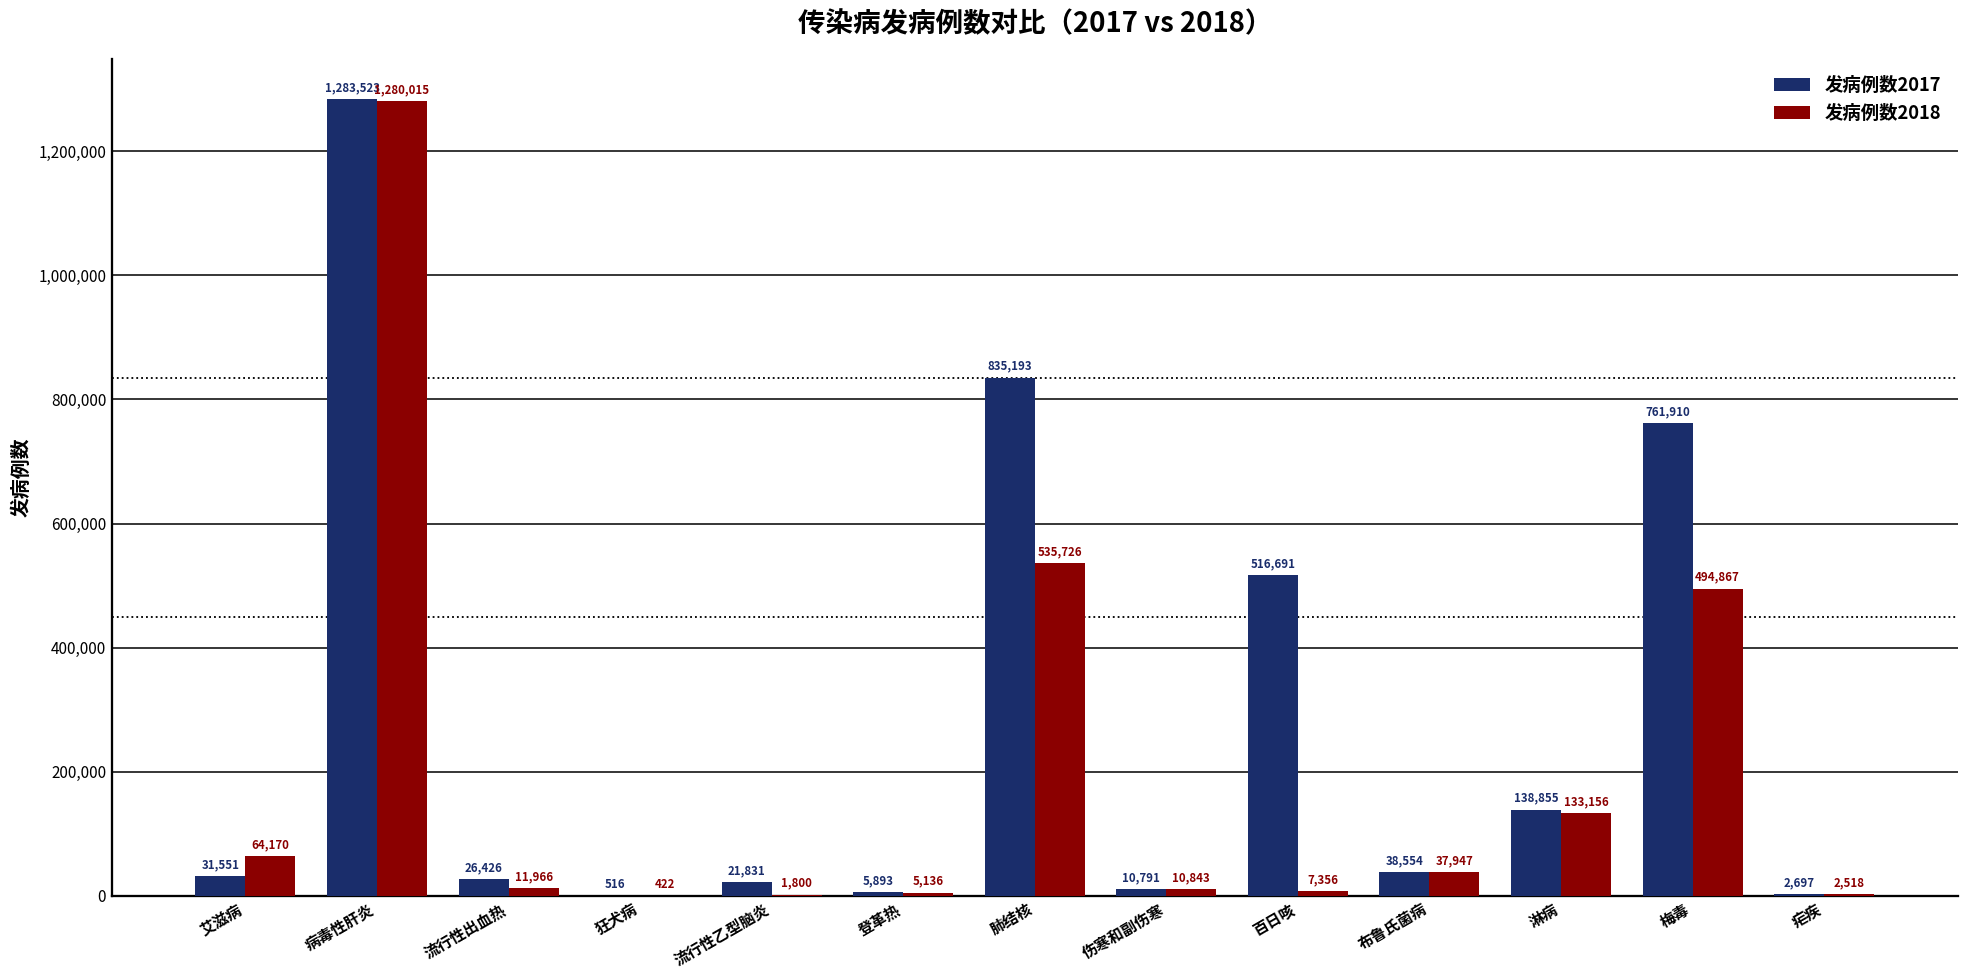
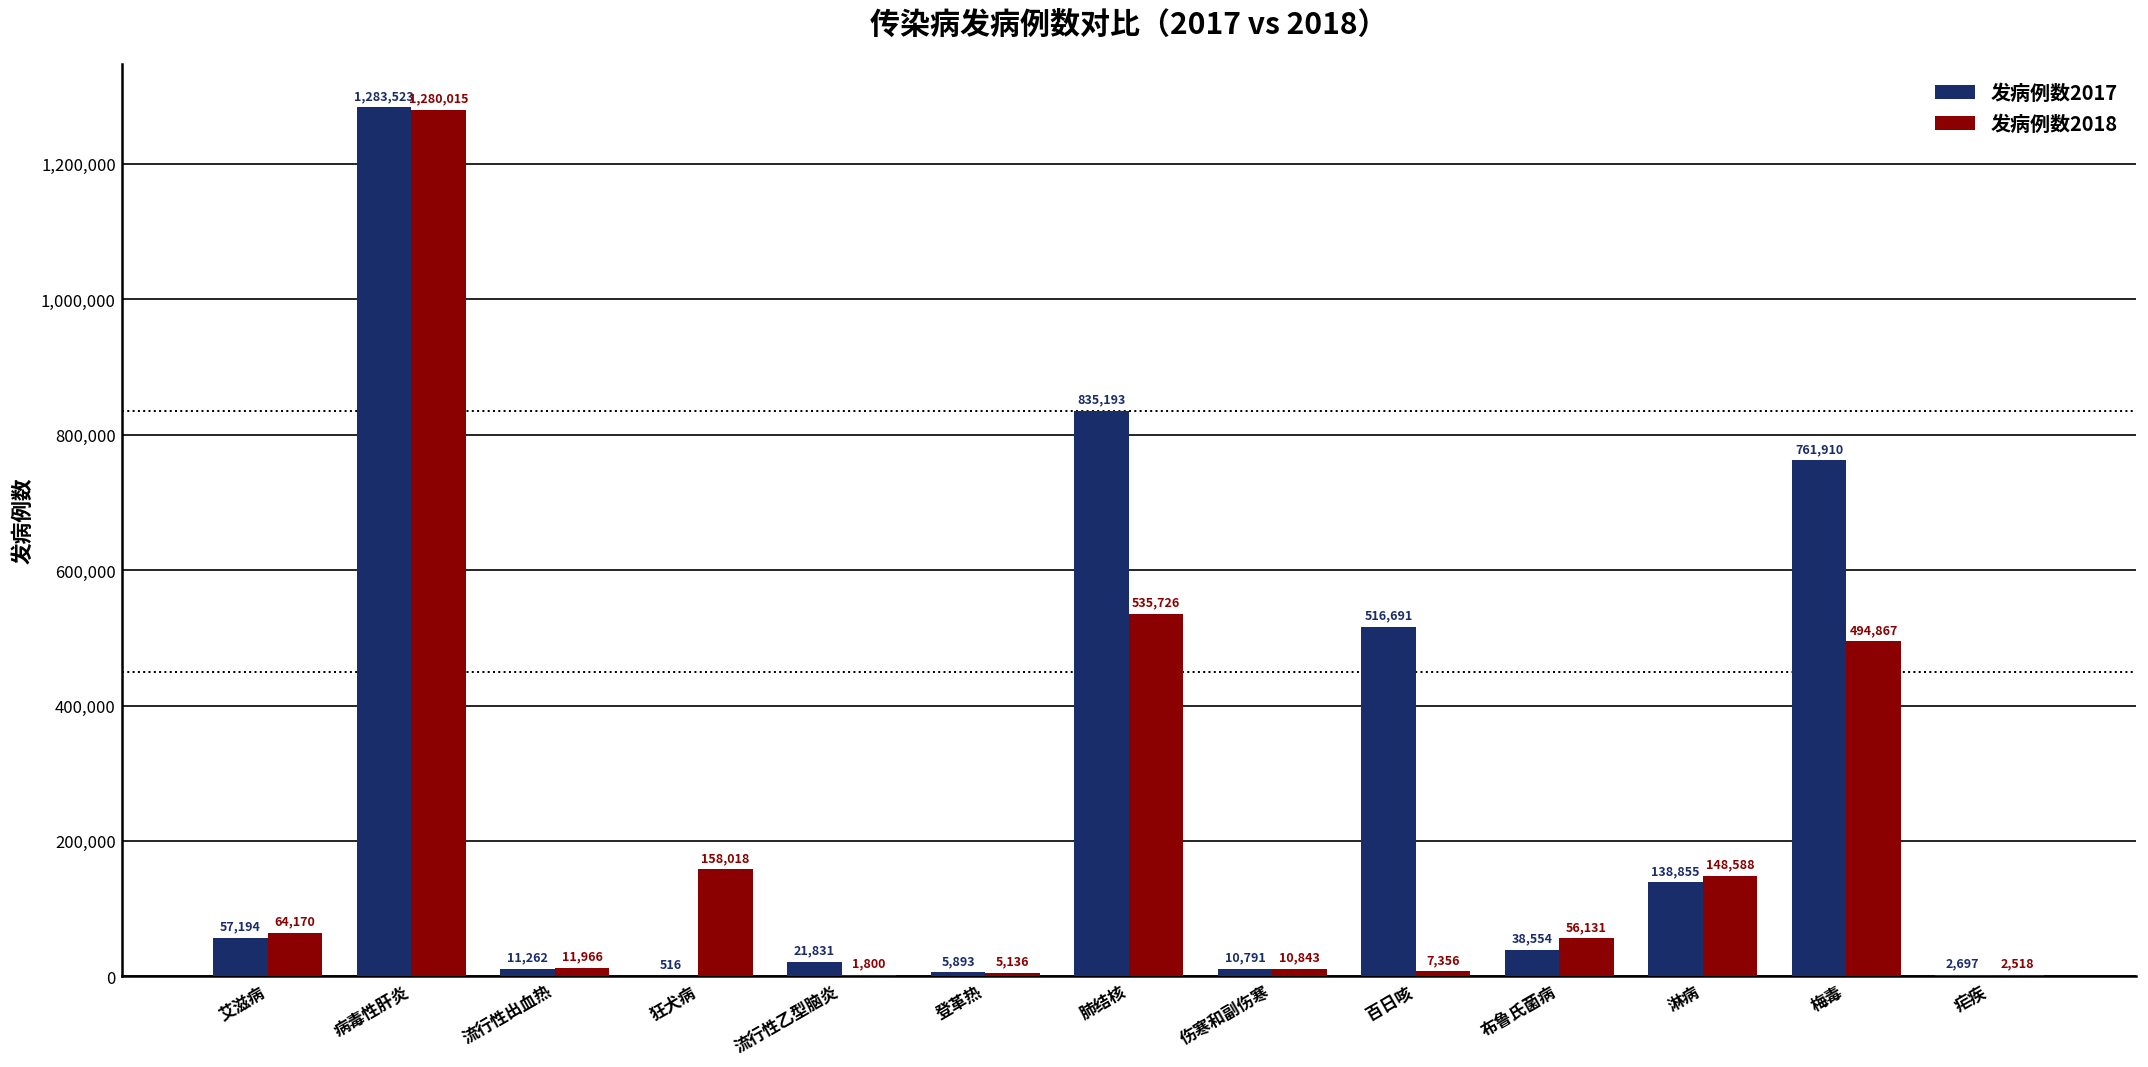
发病例数2017, 艾滋病: 31,551 -> 57,194
发病例数2017, 流行性出血热: 26,426 -> 11,262
发病例数2018, 狂犬病: 422 -> 158,018
发病例数2018, 布鲁氏菌病: 37,947 -> 56,131
发病例数2018, 淋病: 133,156 -> 148,588
